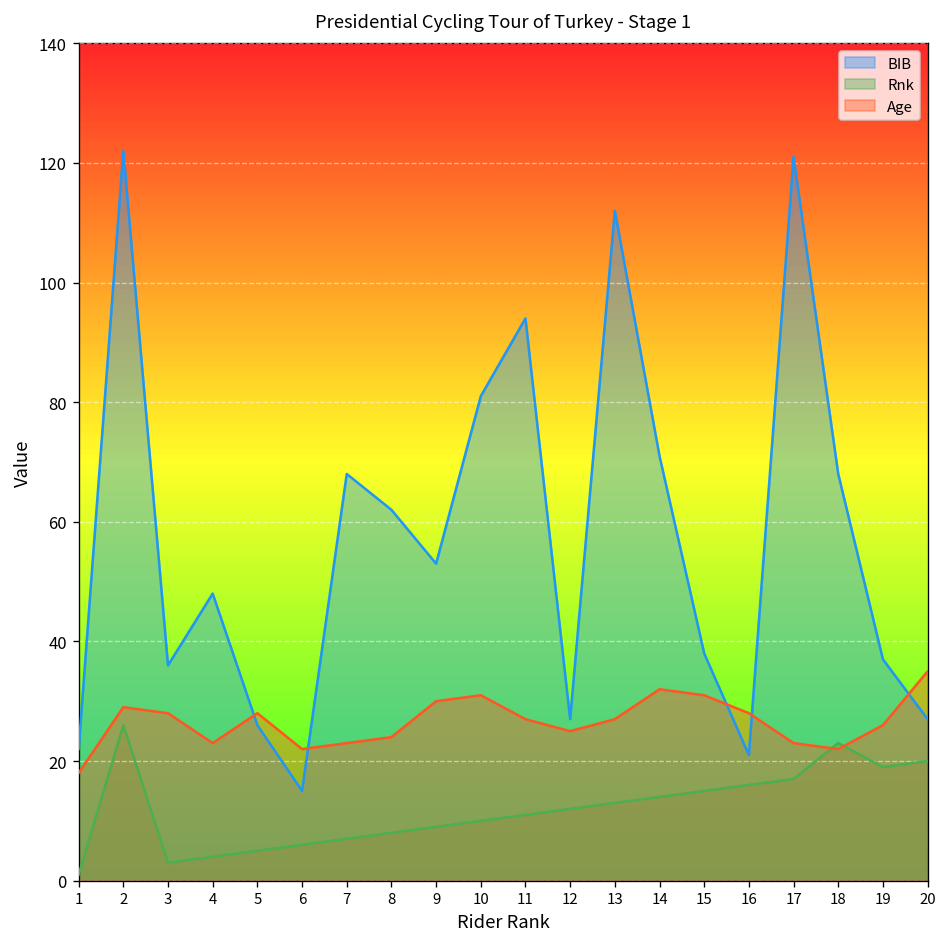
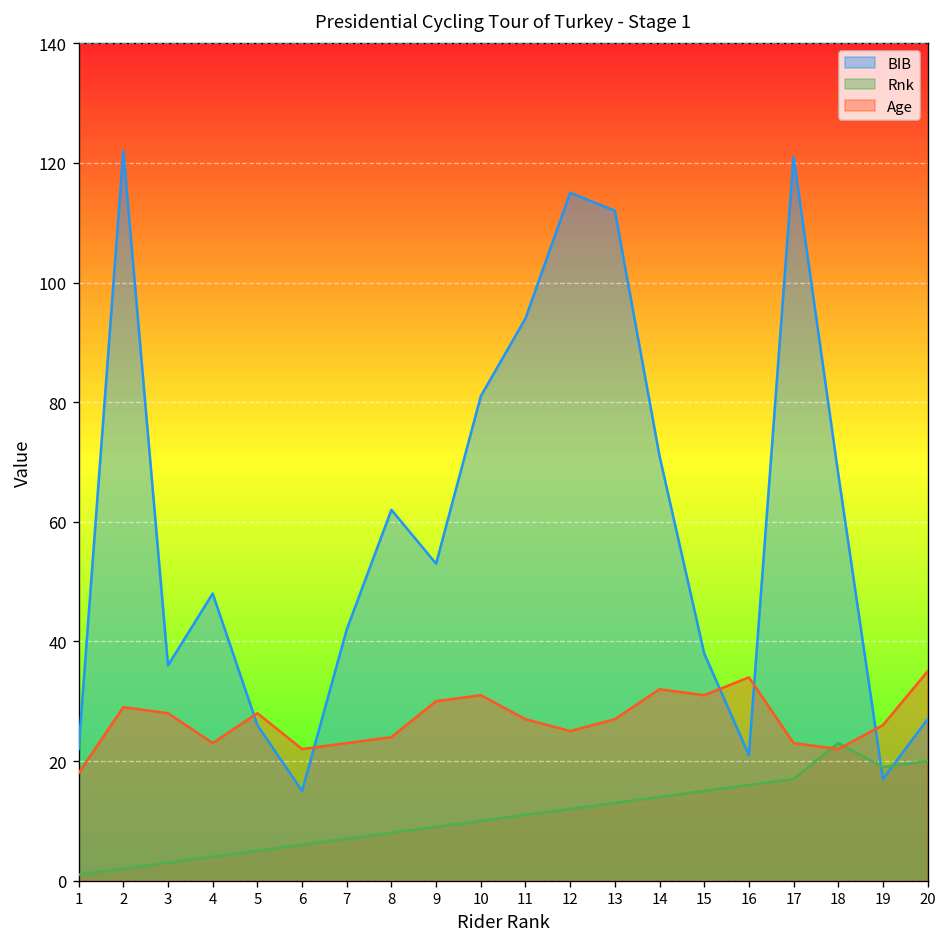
Rnk, 2: 26 -> 2
BIB, 7: 68 -> 42
BIB, 12: 27 -> 115
Age, 16: 28 -> 34
BIB, 19: 37 -> 17
